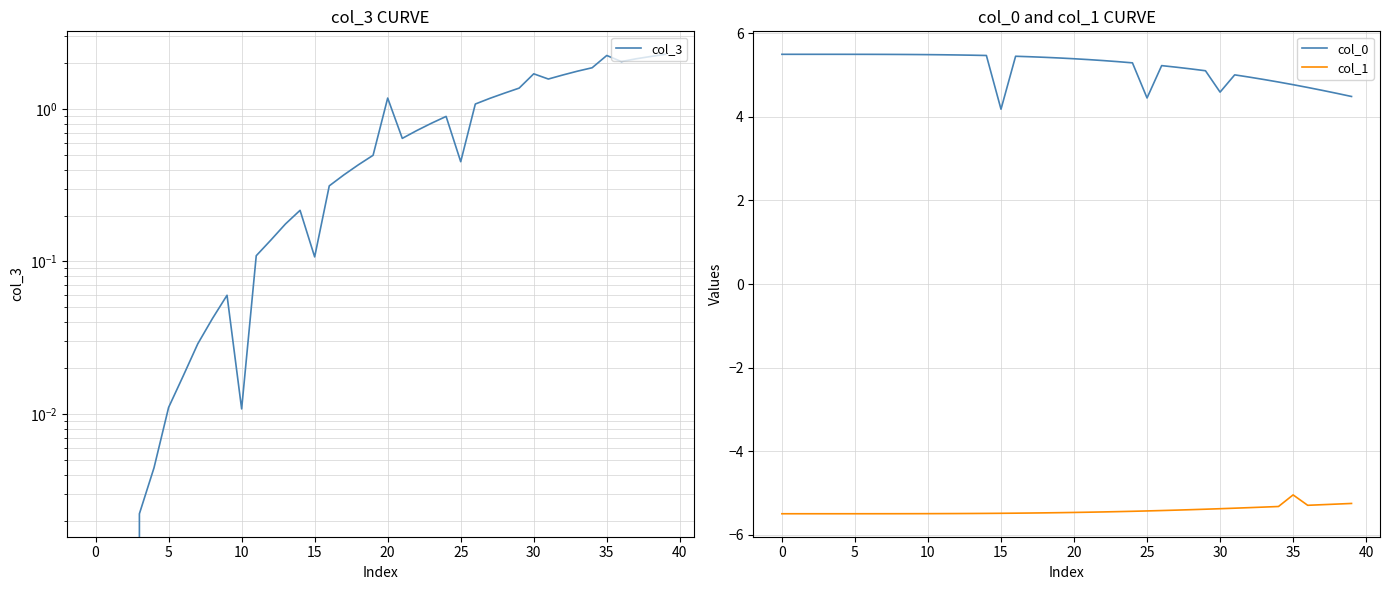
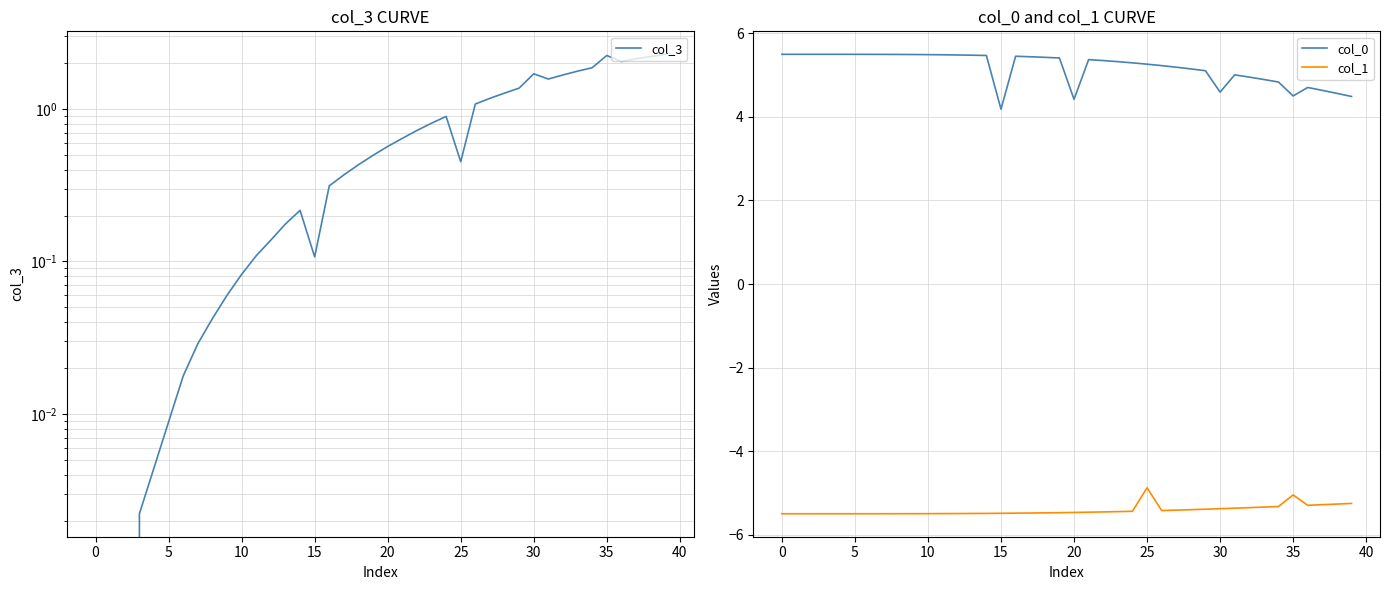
col_3 CURVE, 5: 0.011 -> 0.009
col_3 CURVE, 10: 0.011 -> 0.08
col_3 CURVE, 20: 1.2 -> 0.57
col_0 and col_1 CURVE, col_0, 20: 5.4 -> 4.4
col_0 and col_1 CURVE, col_0, 25: 4.5 -> 5.3
col_0 and col_1 CURVE, col_1, 25: -5.4 -> -4.9
col_0 and col_1 CURVE, col_0, 35: 4.8 -> 4.5
